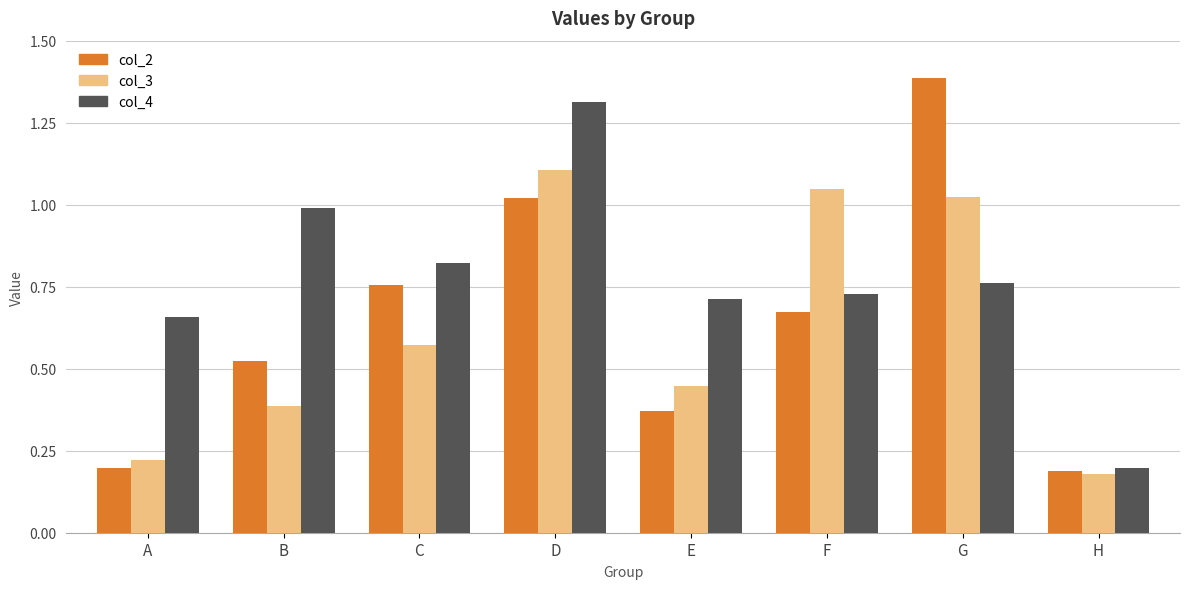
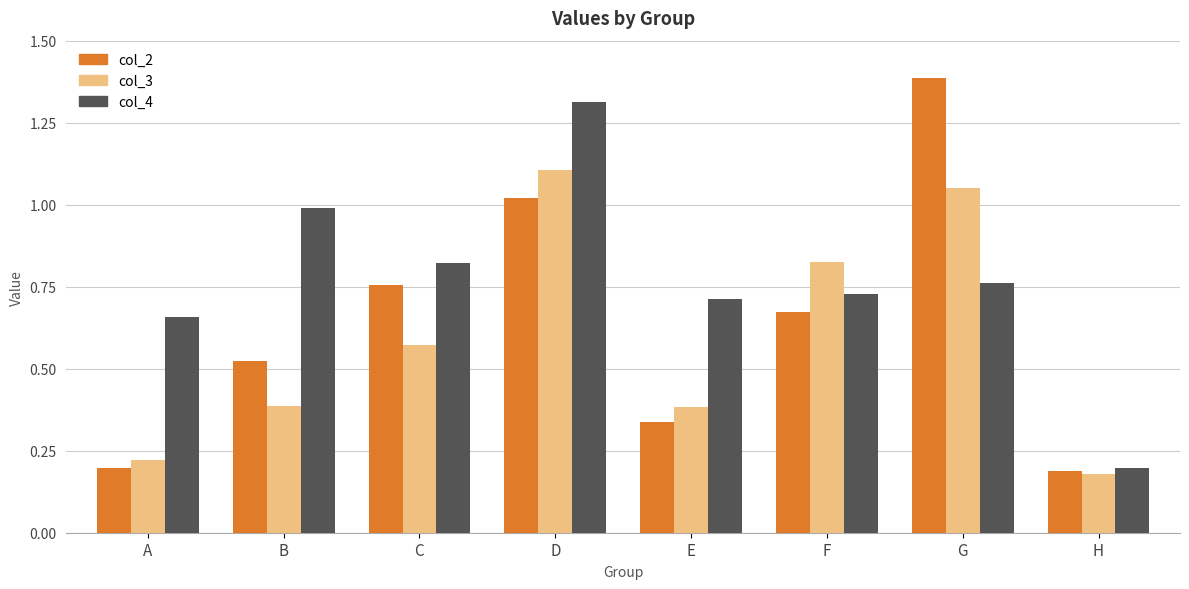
col_2, E: 0.37 -> 0.34
col_3, E: 0.45 -> 0.38
col_3, F: 1.05 -> 0.83
col_3, G: 1.02 -> 1.05
